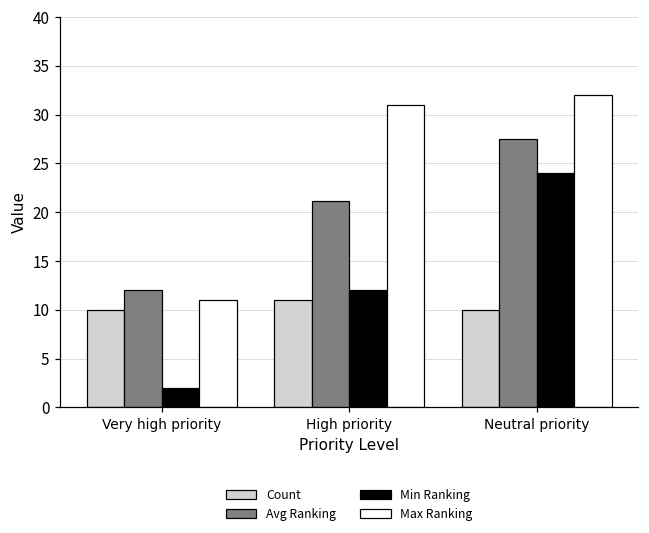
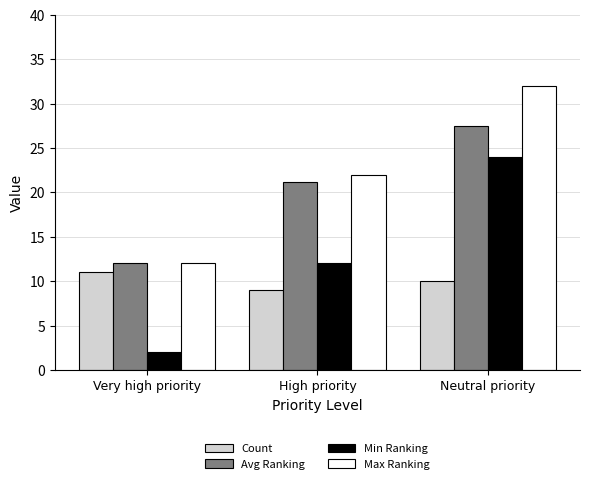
Count, Very high priority: 10 -> 11
Max Ranking, Very high priority: 11 -> 12
Count, High priority: 11 -> 9
Max Ranking, High priority: 31 -> 22
